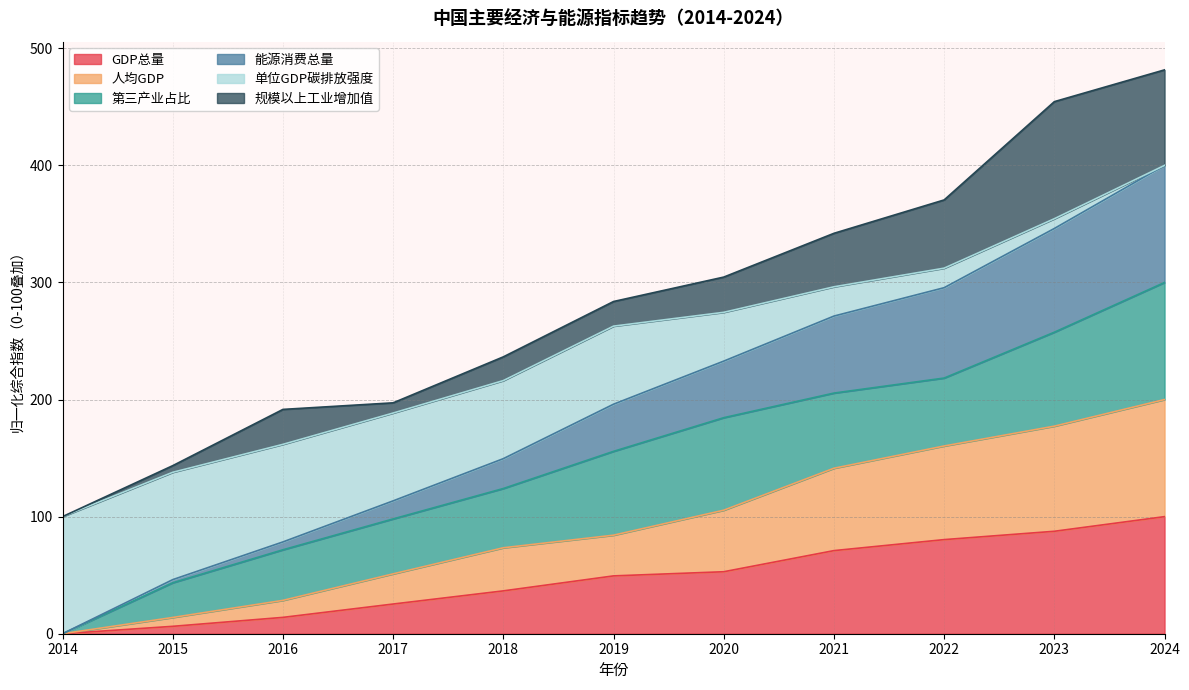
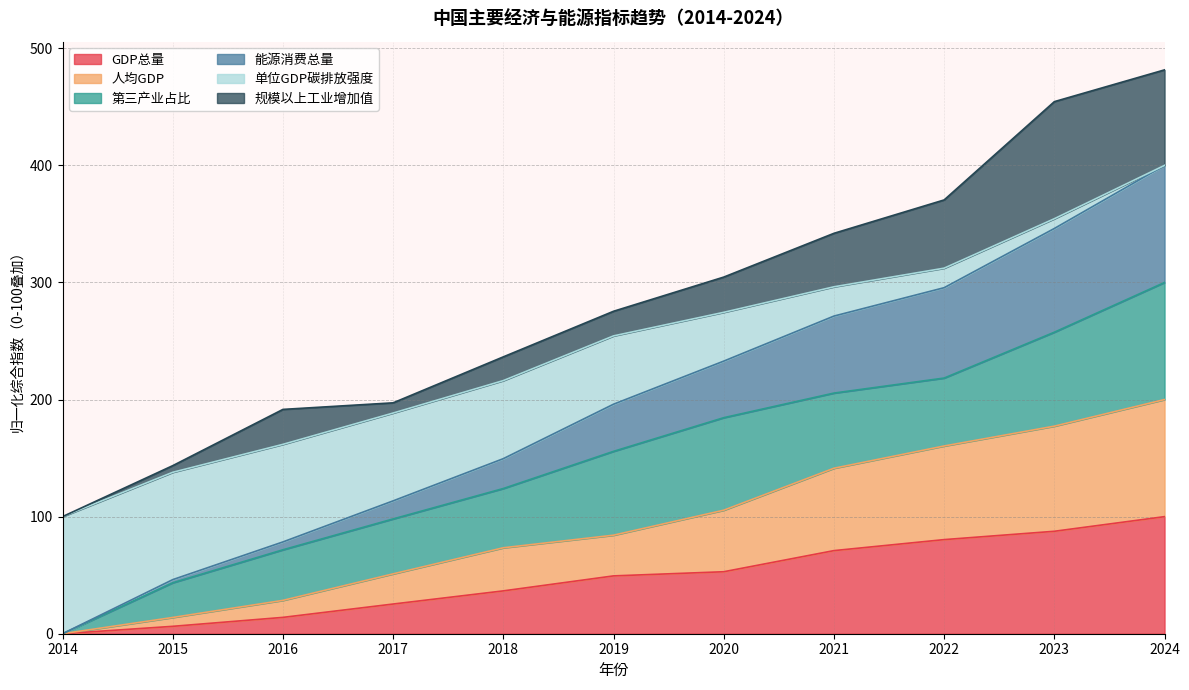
单位GDP碳排放强度, 2019: 67 -> 58
